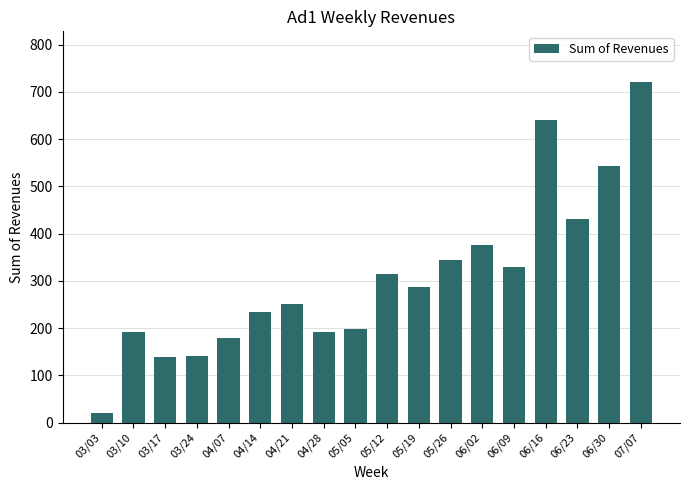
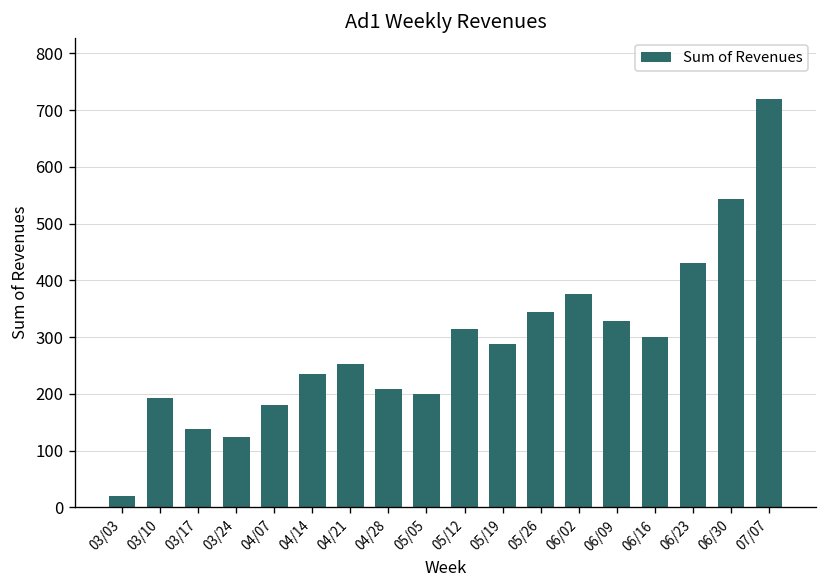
03/24: 140 -> 120
04/28: 190 -> 210
06/16: 640 -> 300
